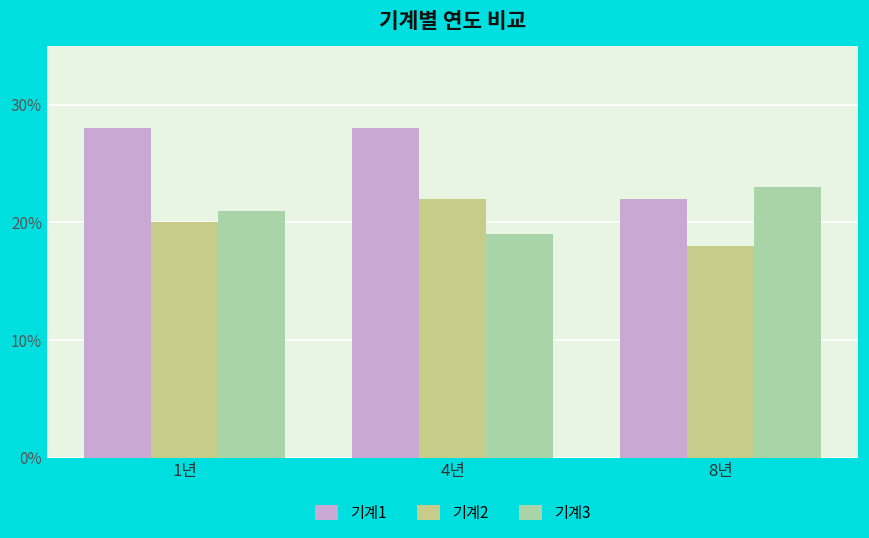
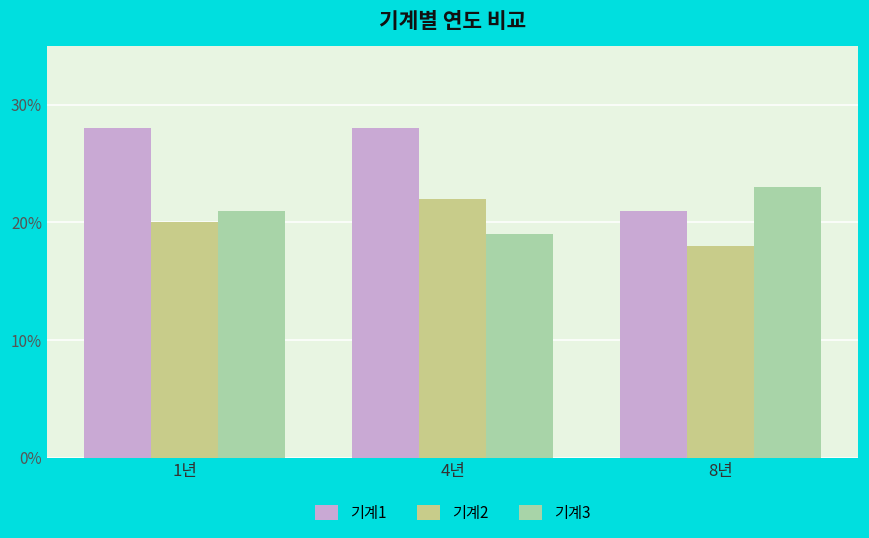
기계1, 8년: 22% -> 21%
